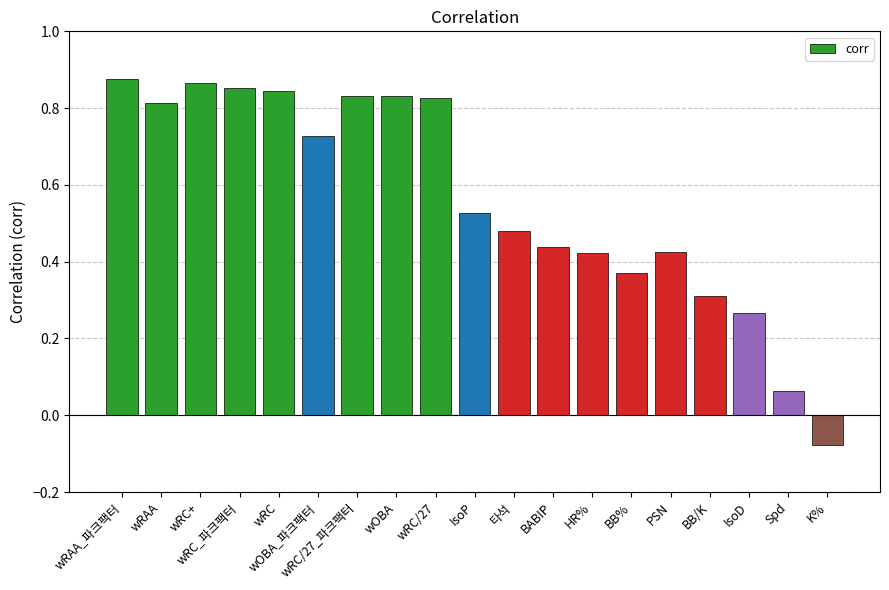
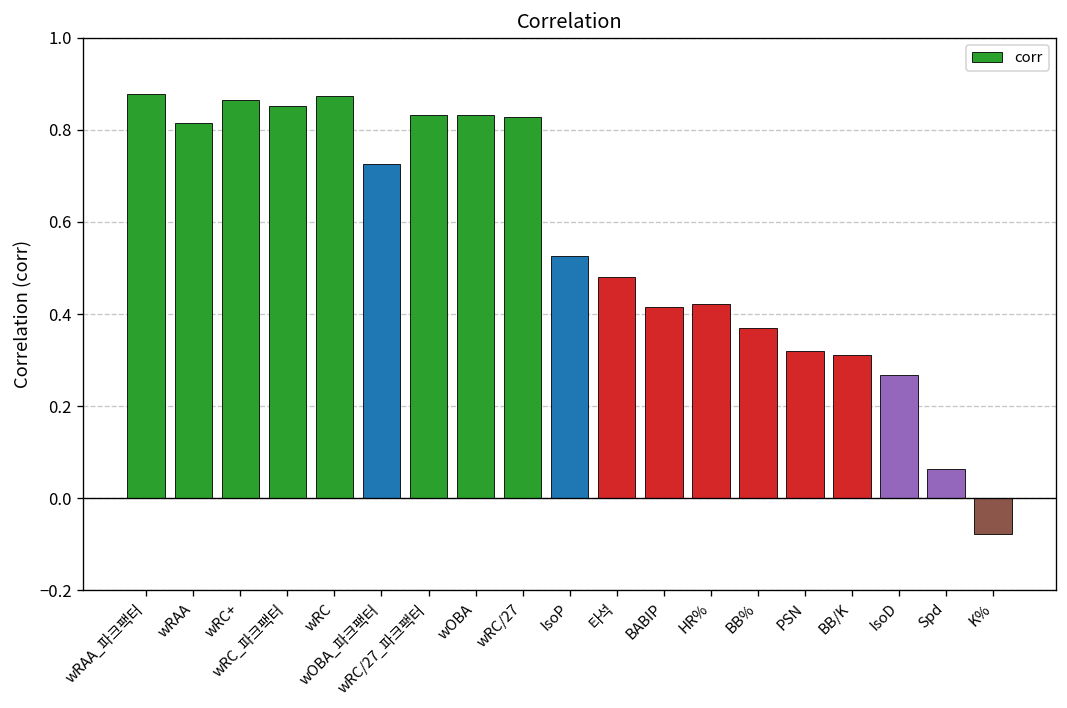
wRC: 0.85 -> 0.87
BABIP: 0.44 -> 0.42
PSN: 0.42 -> 0.32
